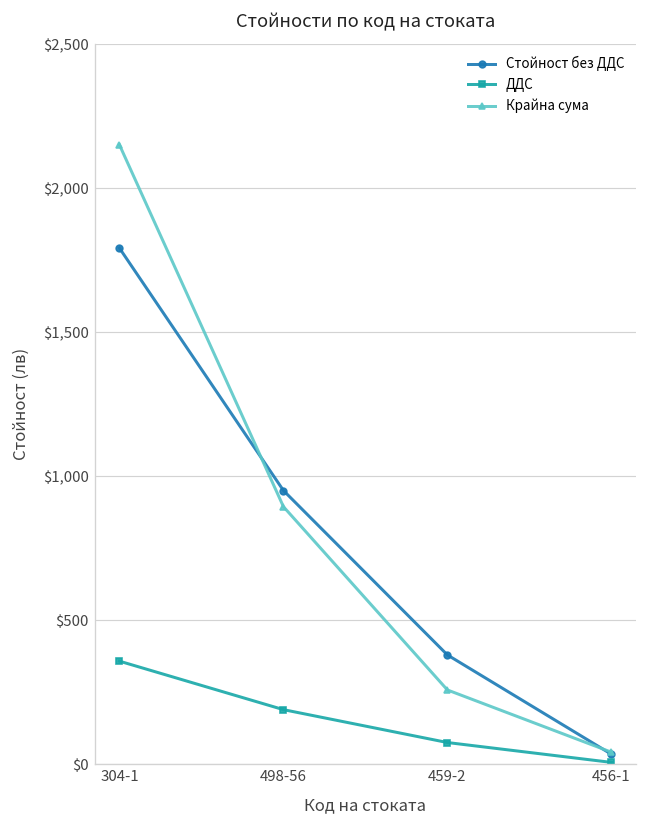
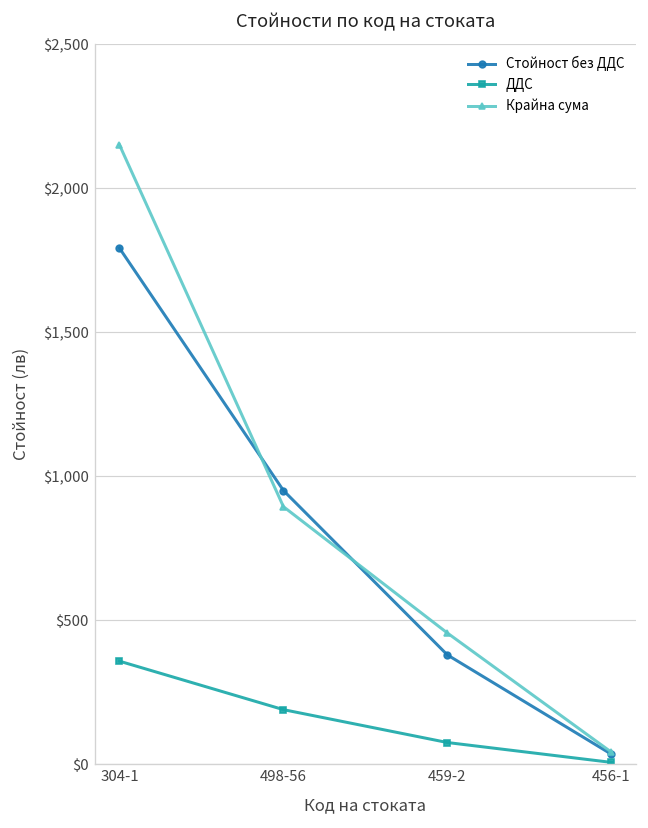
Крайна сума, 459-2: $260 -> $460
